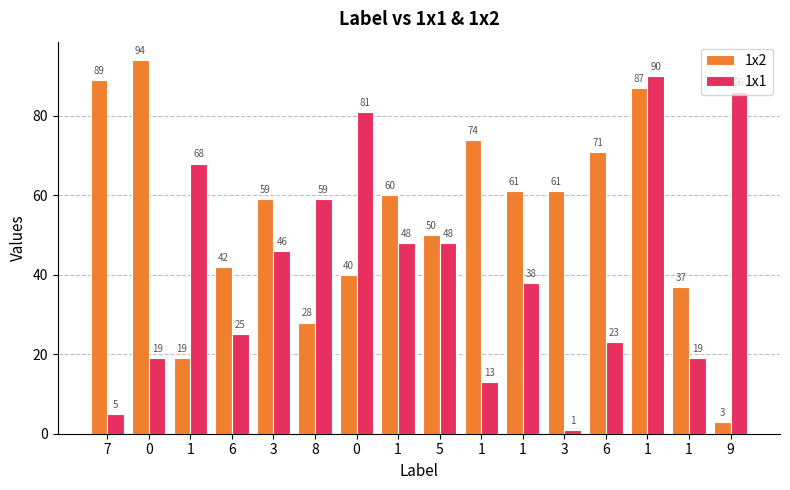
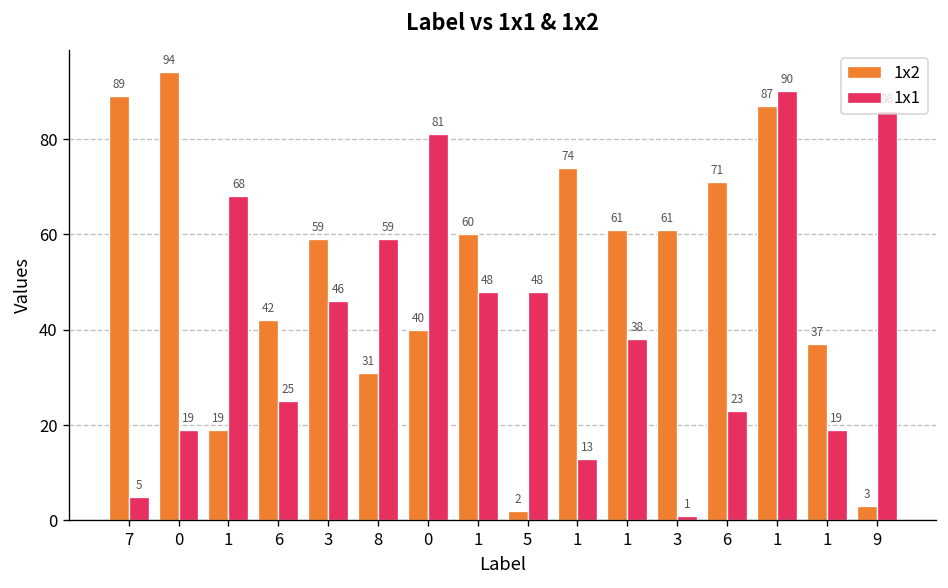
1x2, 8: 28 -> 31
1x2, 5: 50 -> 2
